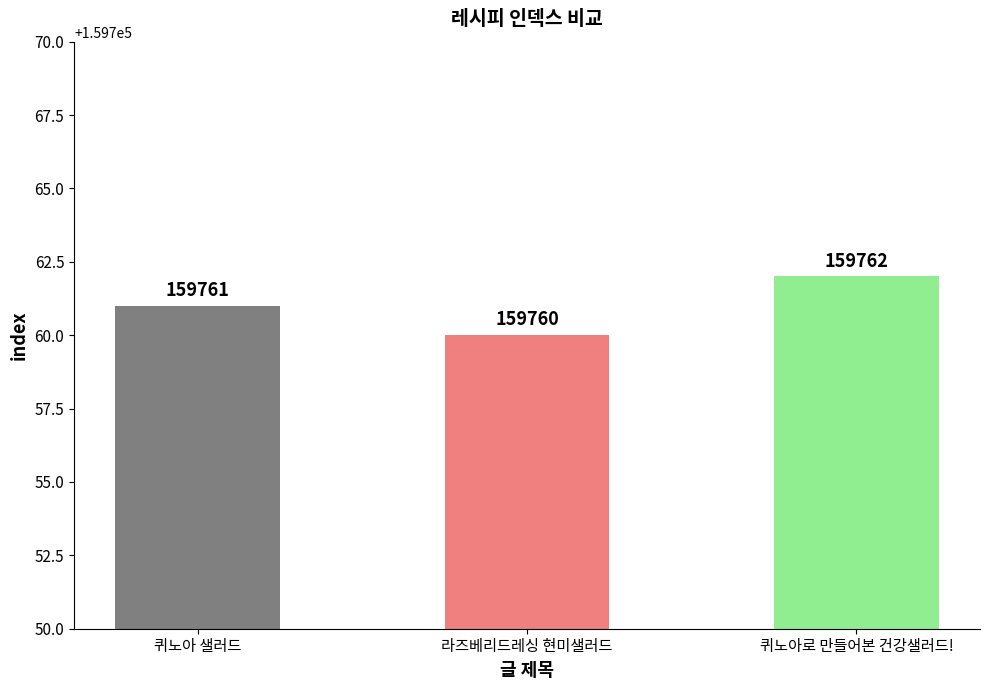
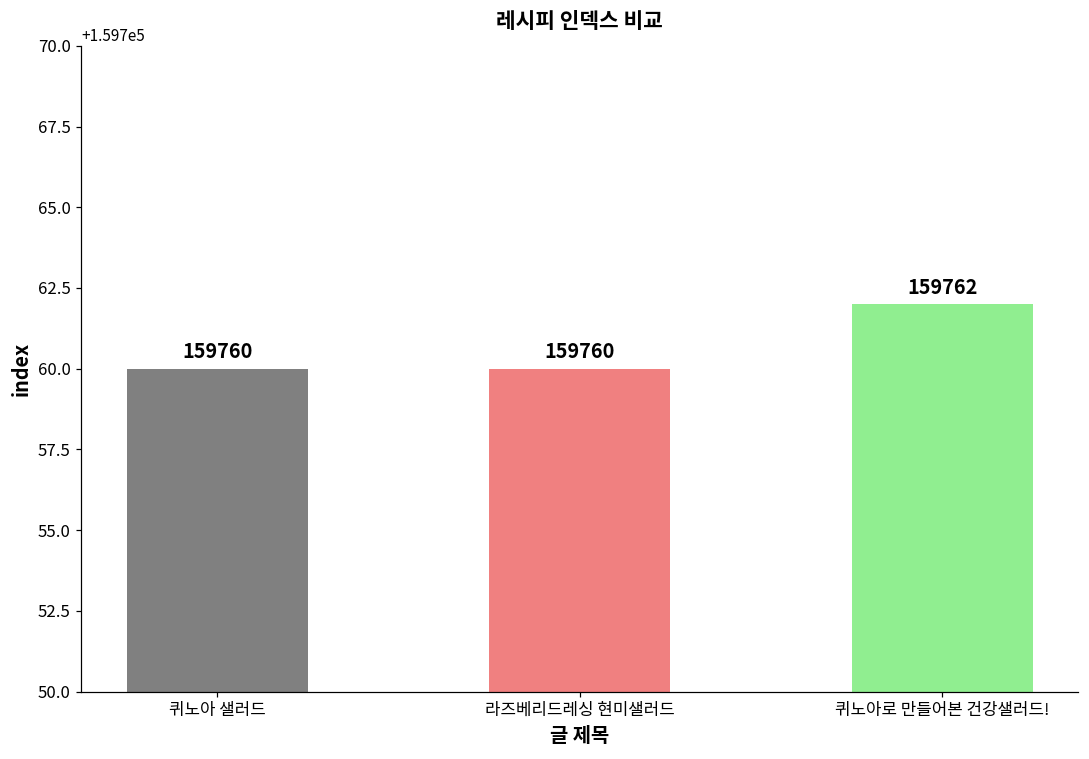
퀴노아 샐러드: 159761 -> 159760
